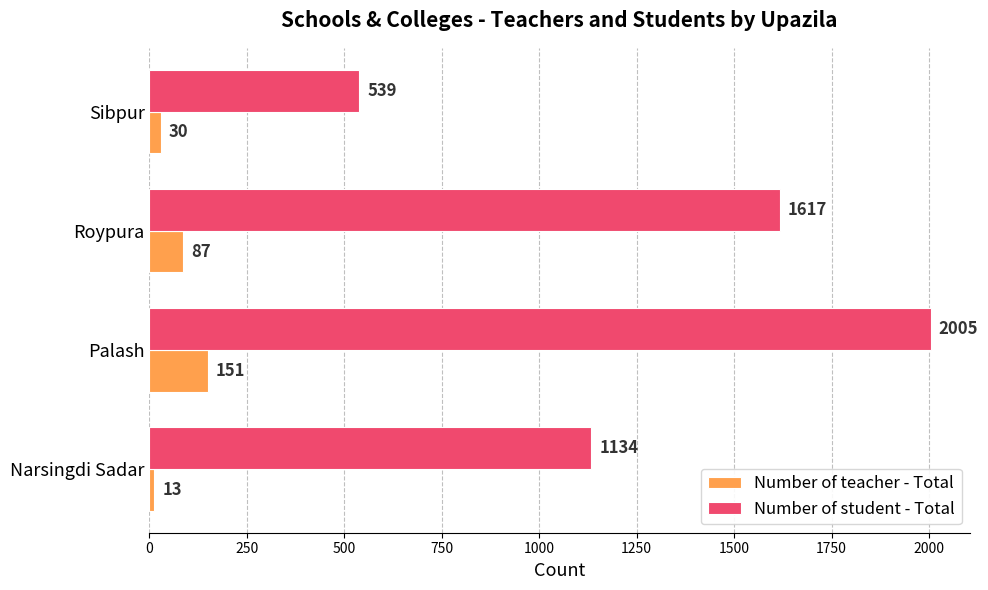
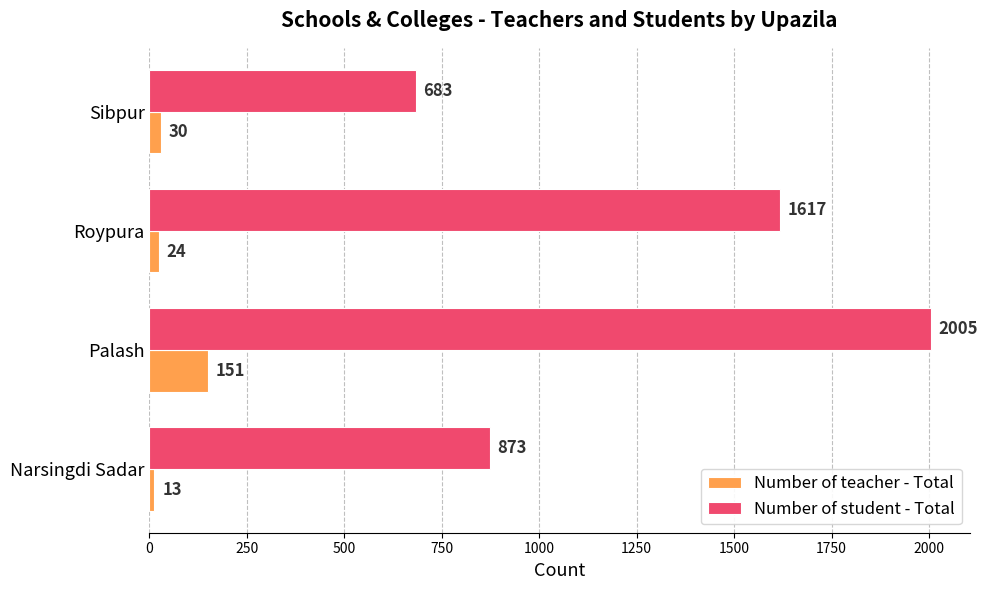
Number of student - Total, Sibpur: 539 -> 683
Number of teacher - Total, Roypura: 87 -> 24
Number of student - Total, Narsingdi Sadar: 1134 -> 873
